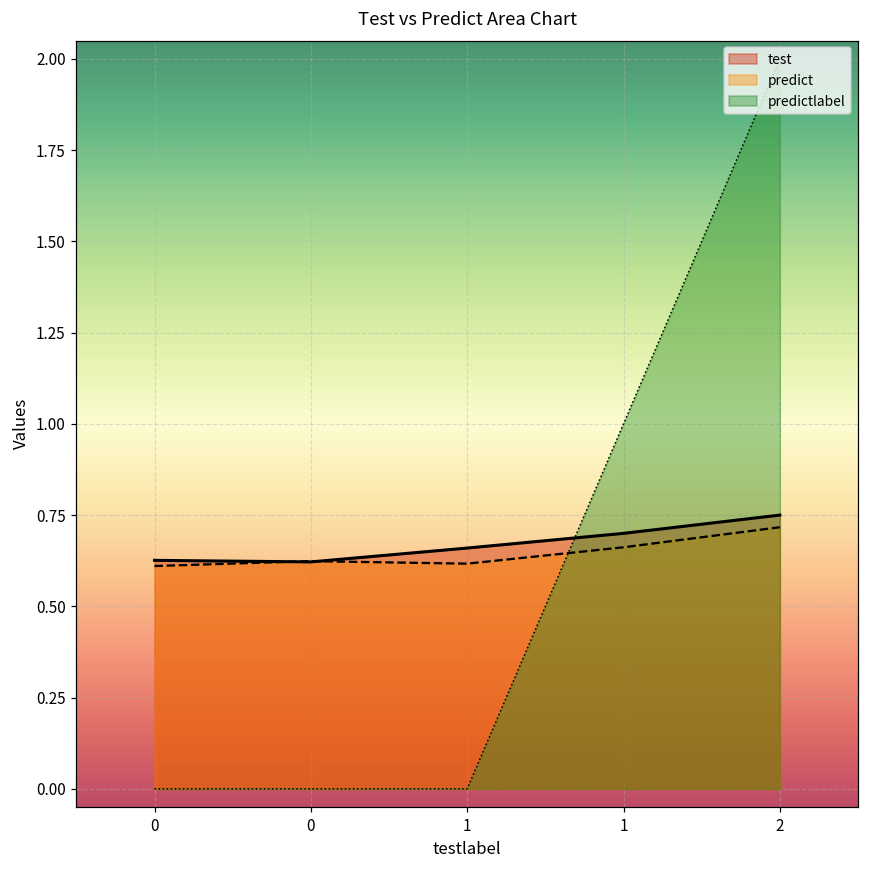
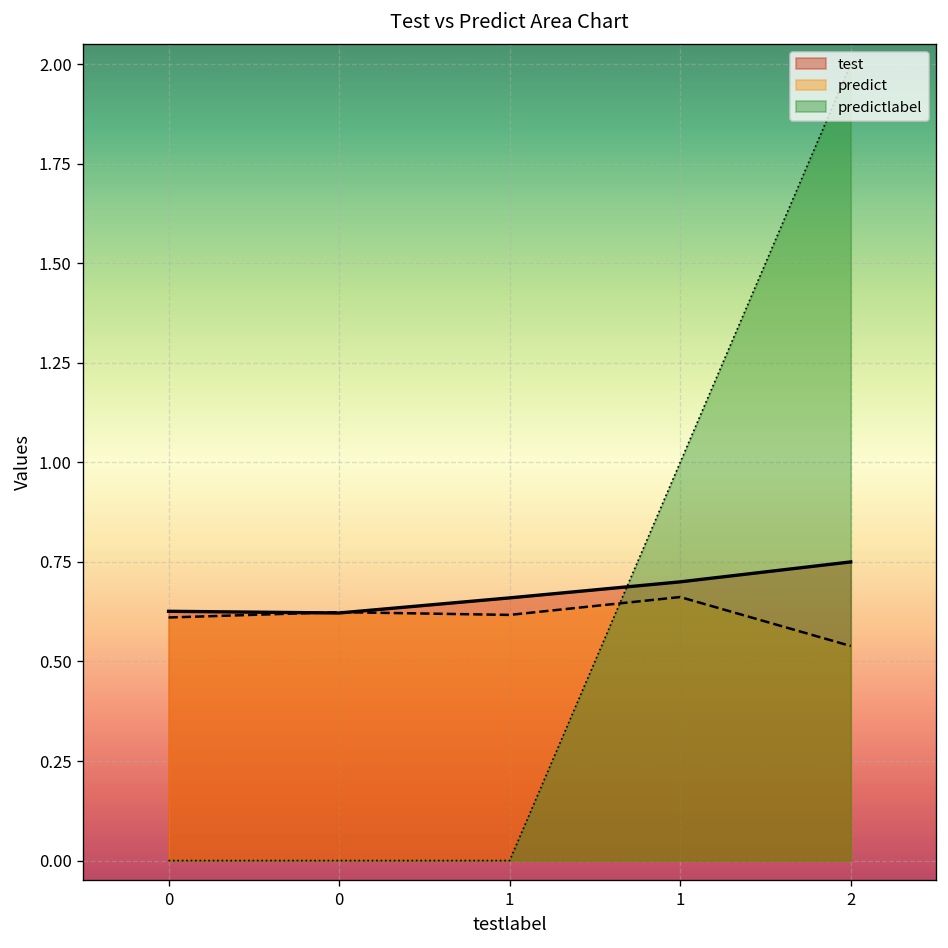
predict, 2: 0.72 -> 0.54
